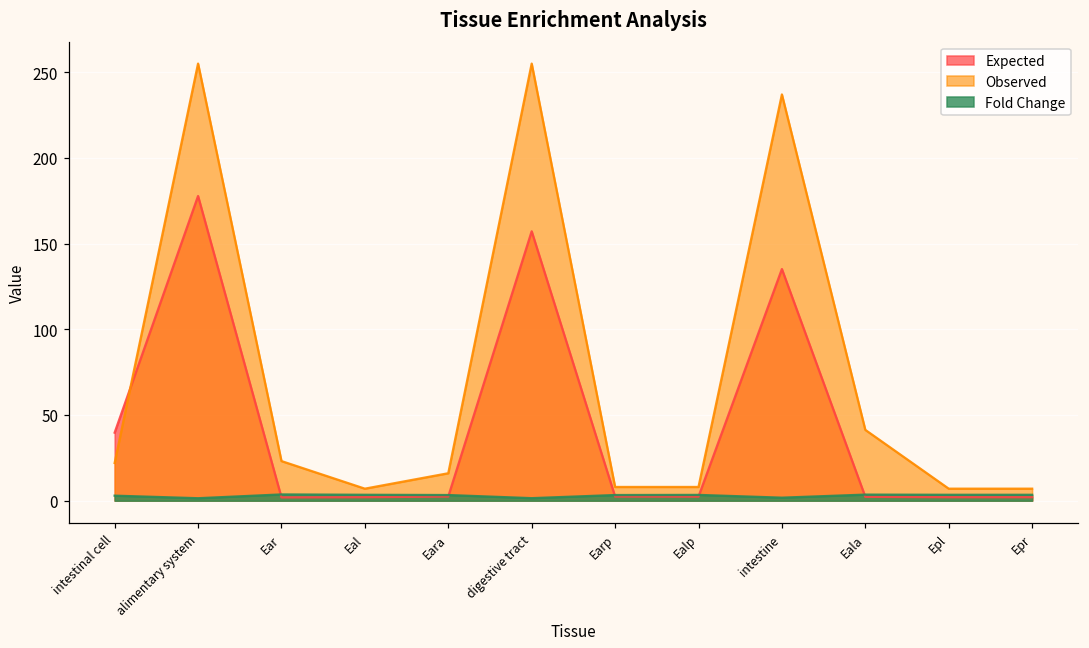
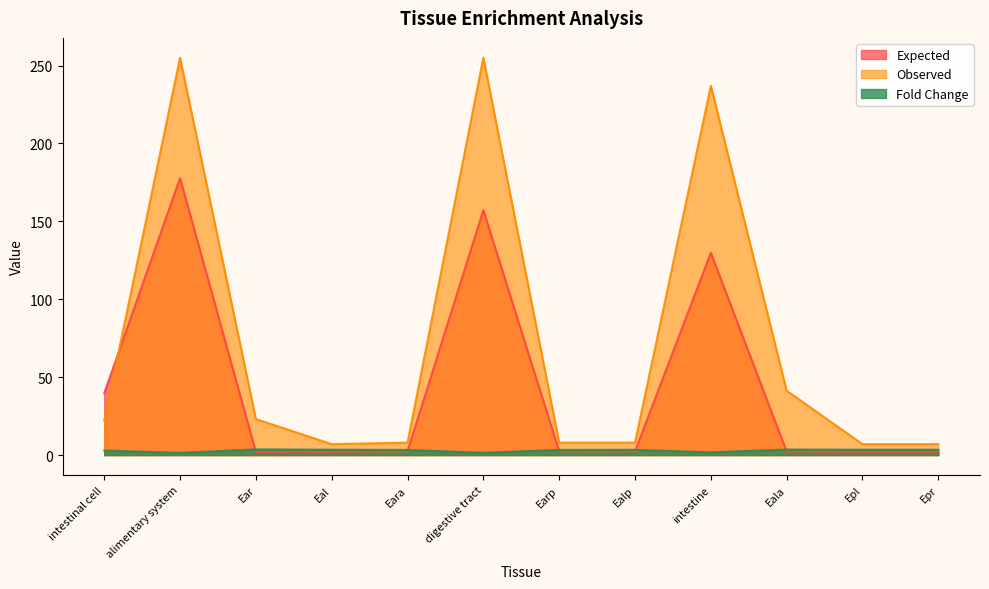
Observed, Eara: 16 -> 8
Expected, intestine: 135 -> 130
